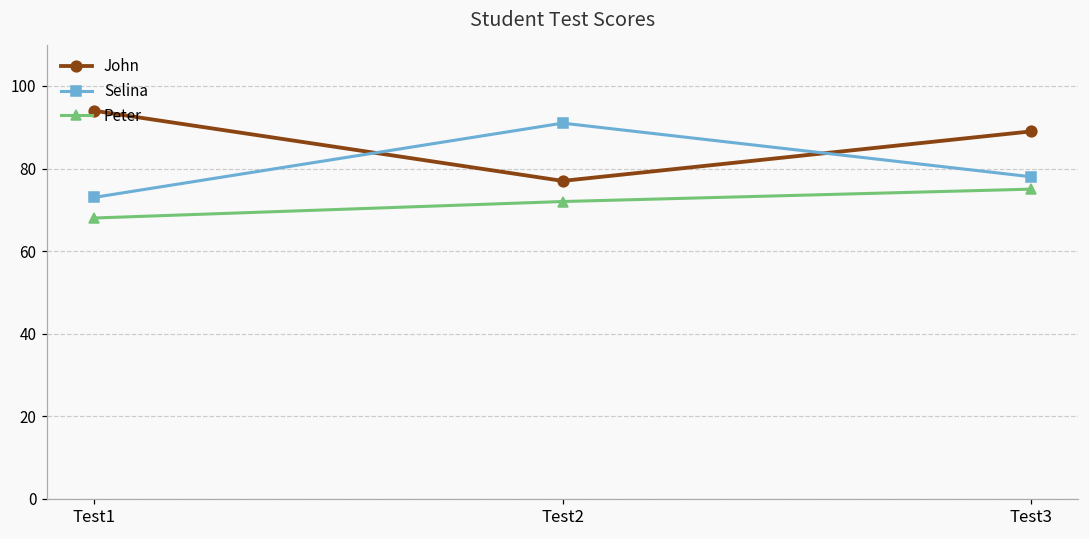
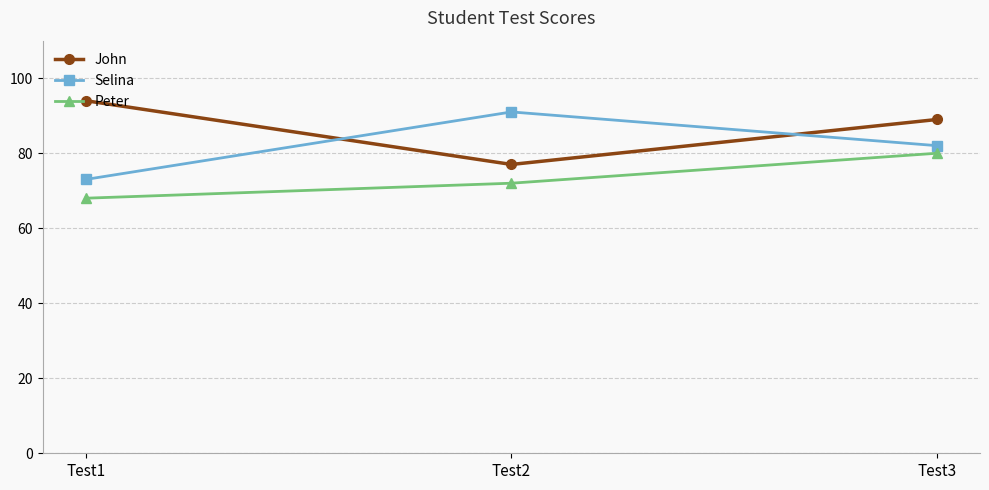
Selina, Test3: 78 -> 82
Peter, Test3: 75 -> 80
